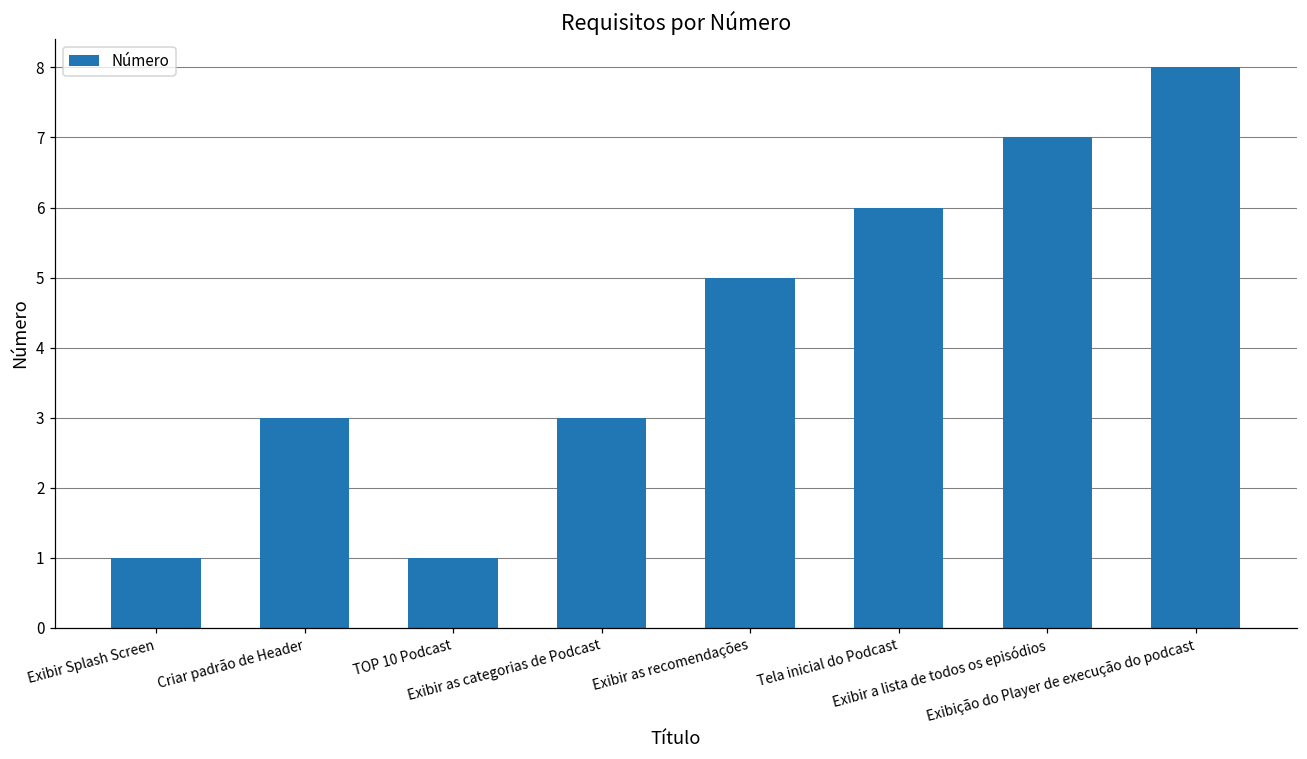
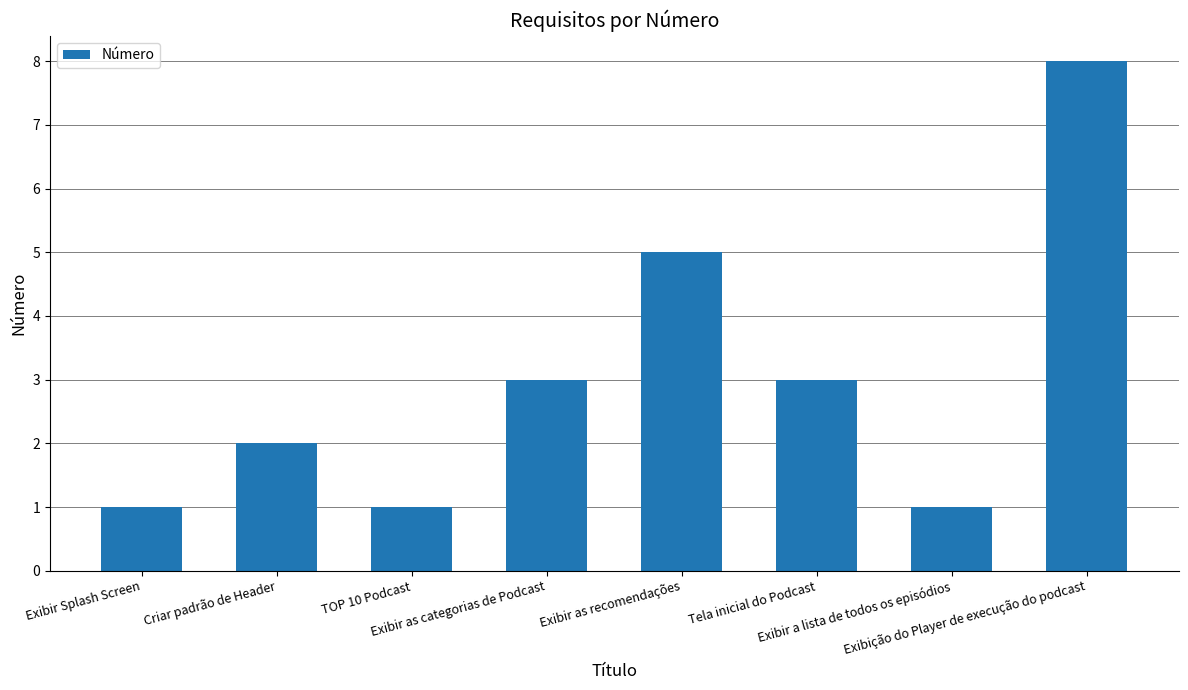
Criar padrão de Header: 3 -> 2
Tela inicial do Podcast: 6 -> 3
Exibir a lista de todos os episódios: 7 -> 1
